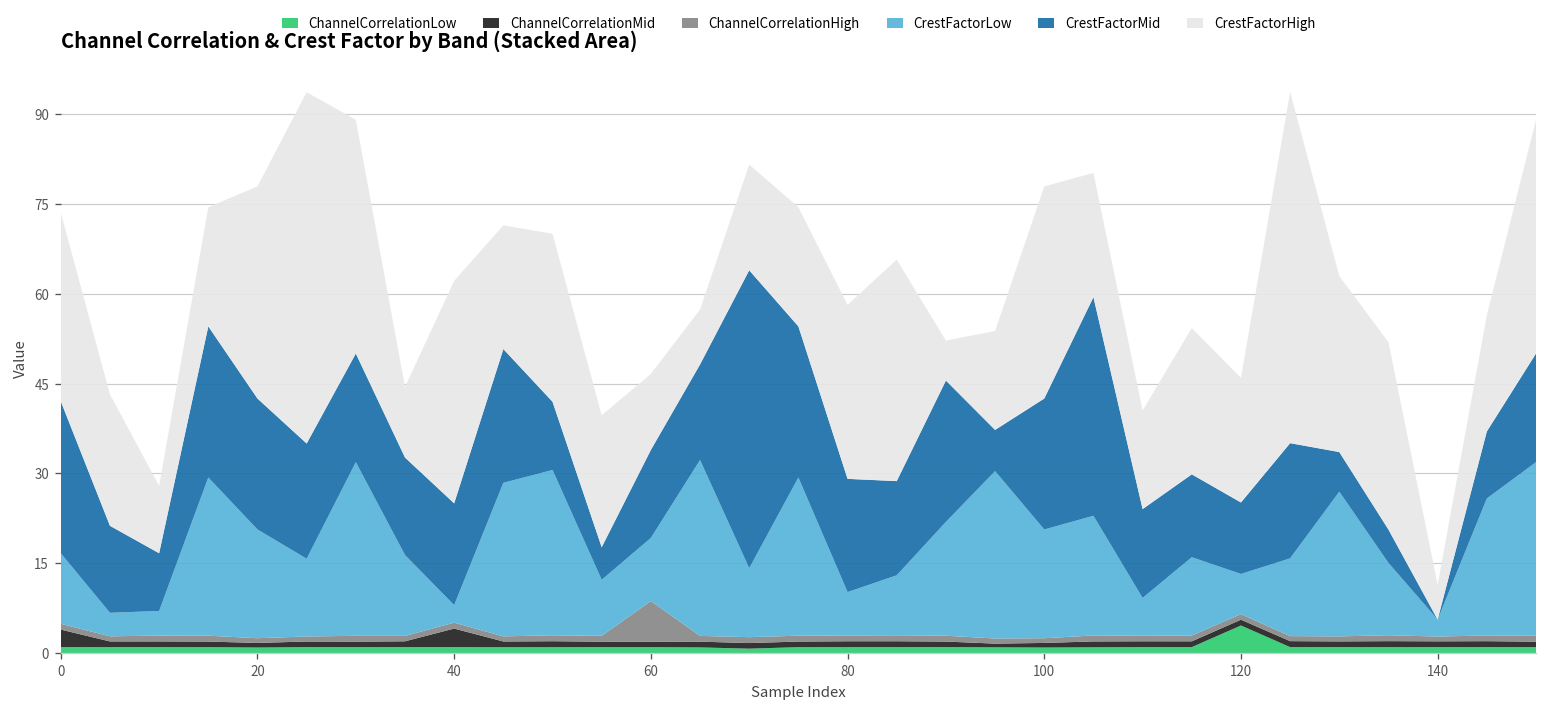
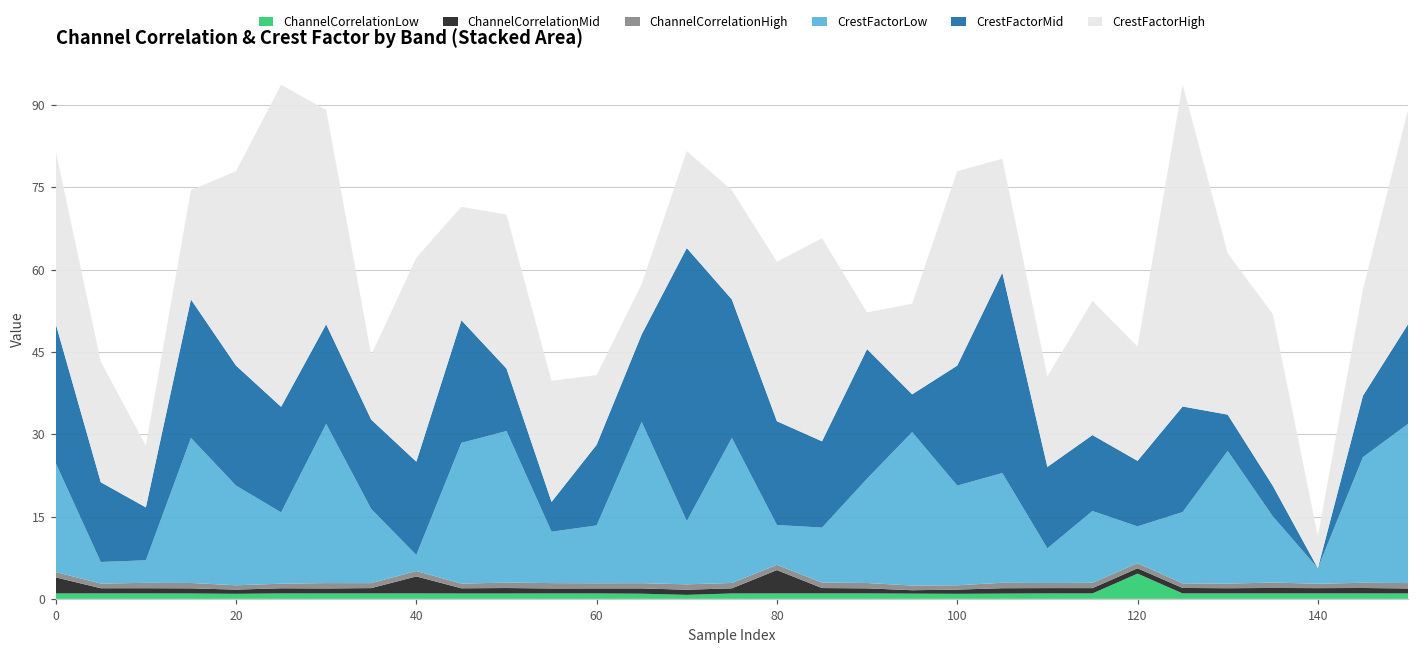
CrestFactorLow, 0: 12 -> 20
ChannelCorrelationHigh, 60: 7 -> 1
ChannelCorrelationMid, 80: 1 -> 4
